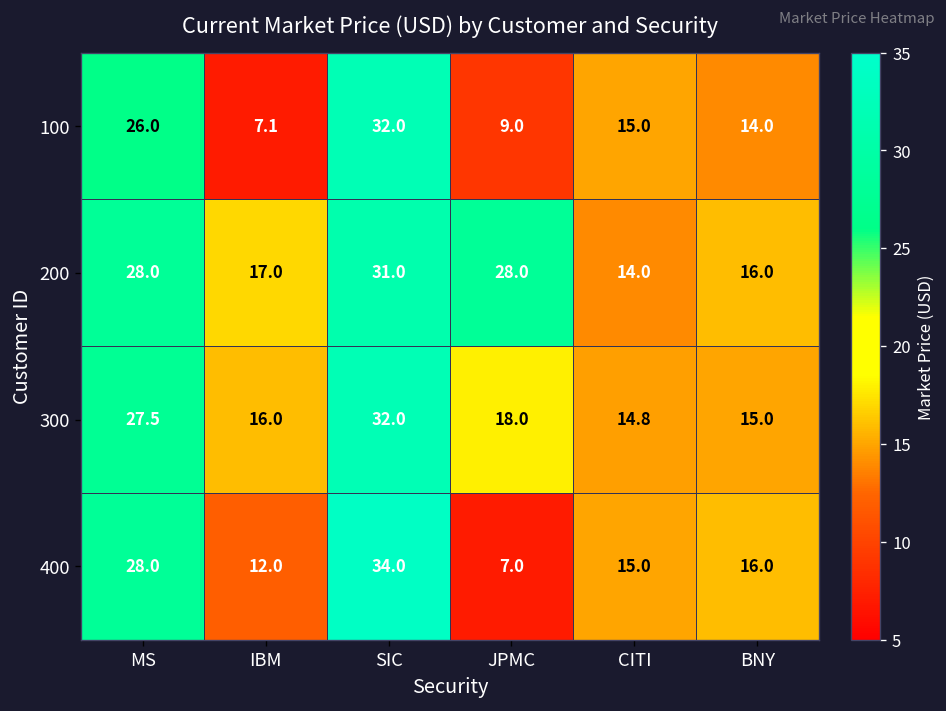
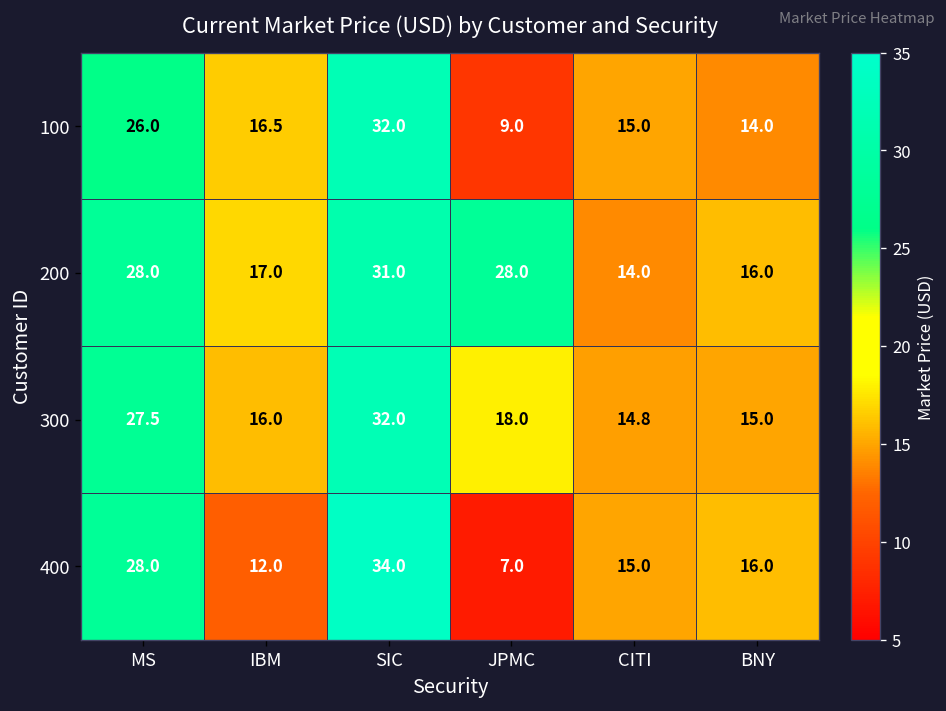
100, IBM: 7.1 -> 16.5
